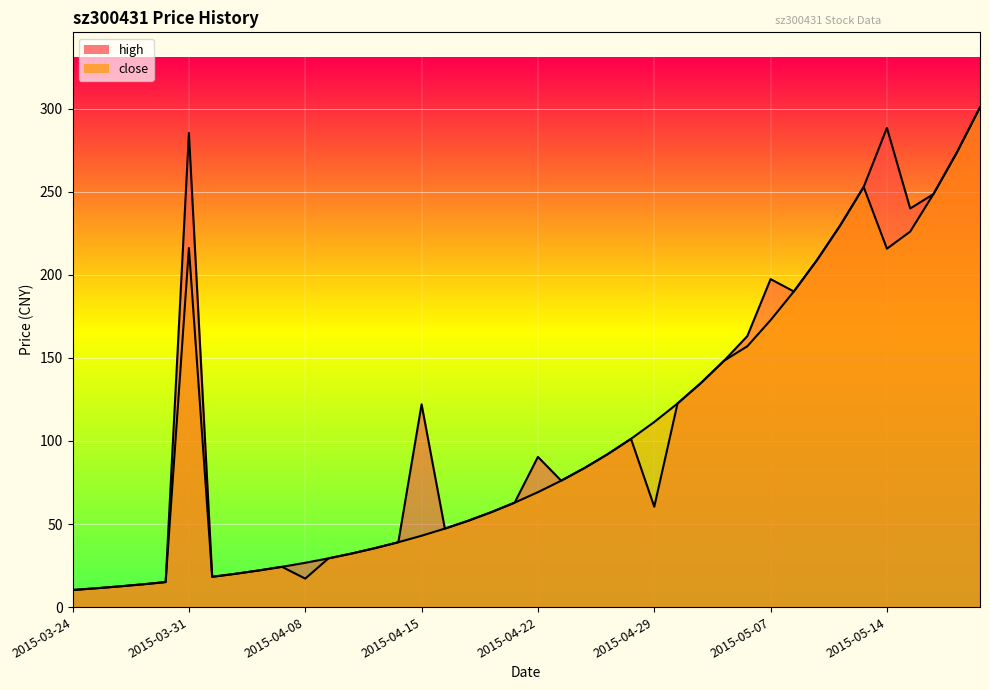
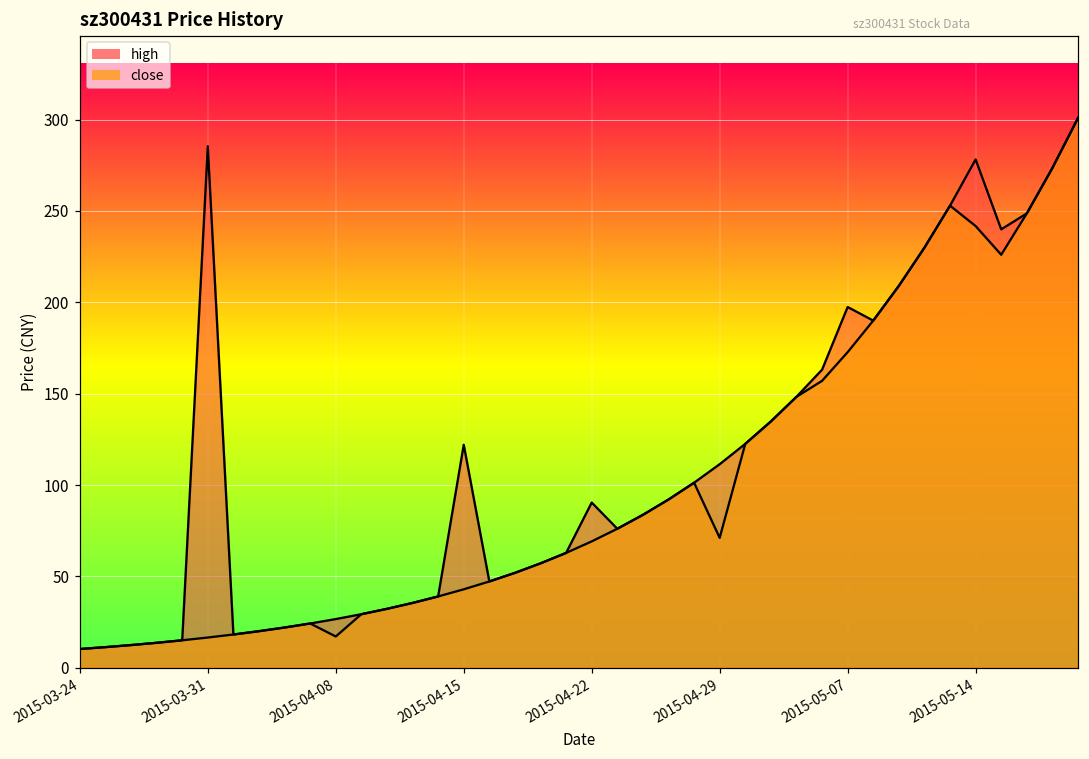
close, 2015-03-31: 216 -> 17
high, 2015-04-29: 60 -> 111
close, 2015-04-29: 111 -> 71
high, 2015-05-14: 288 -> 278
close, 2015-05-14: 216 -> 242
